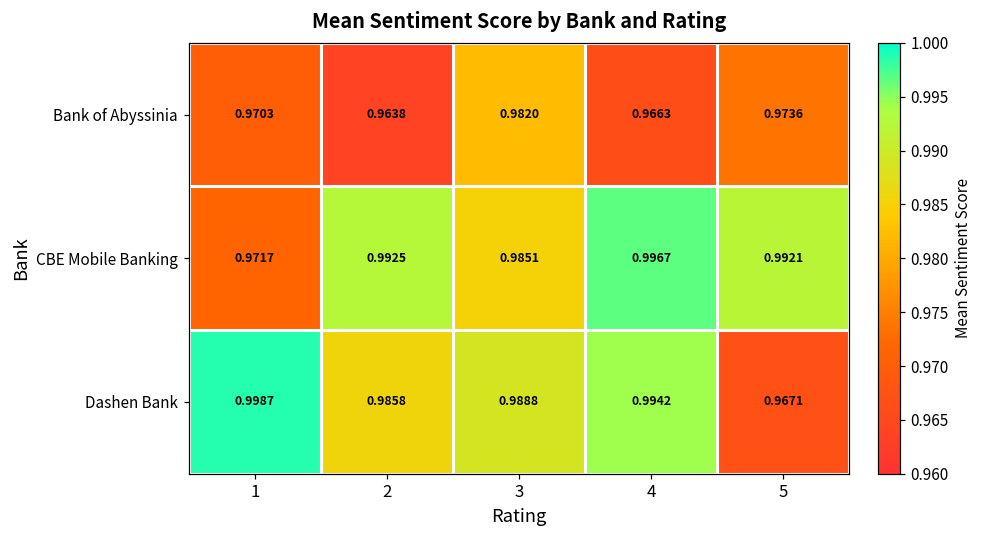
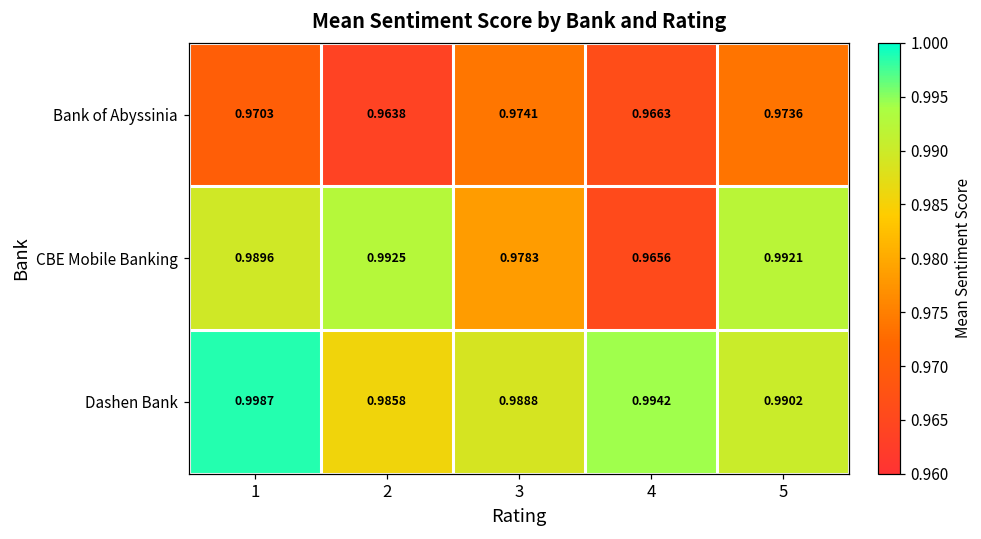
Bank of Abyssinia, 3: 0.9820 -> 0.9741
CBE Mobile Banking, 1: 0.9717 -> 0.9896
CBE Mobile Banking, 3: 0.9851 -> 0.9783
CBE Mobile Banking, 4: 0.9967 -> 0.9656
Dashen Bank, 5: 0.9671 -> 0.9902
